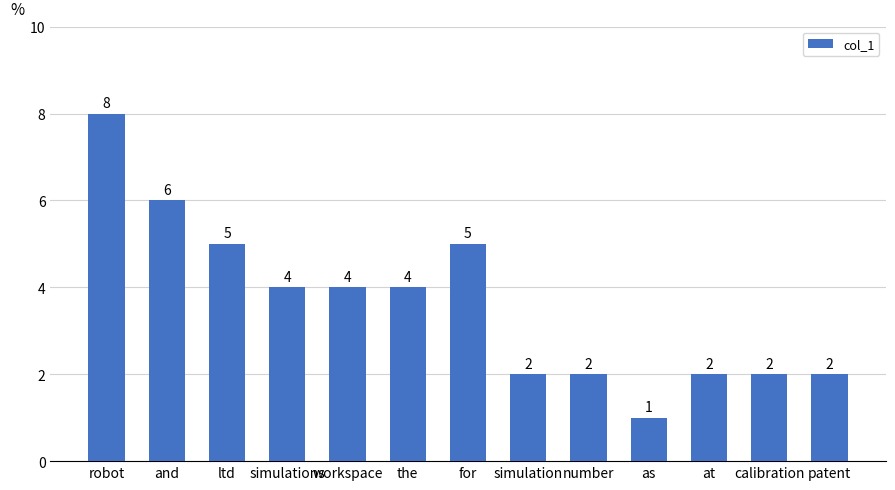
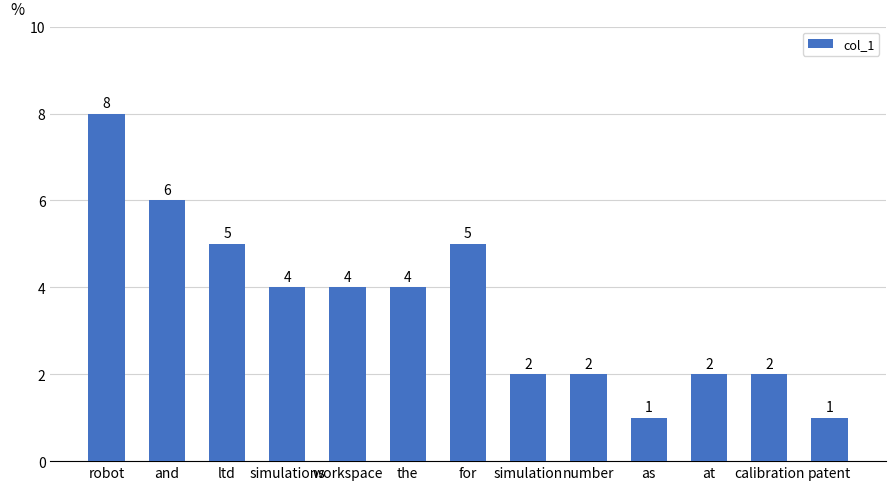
patent: 2 -> 1
